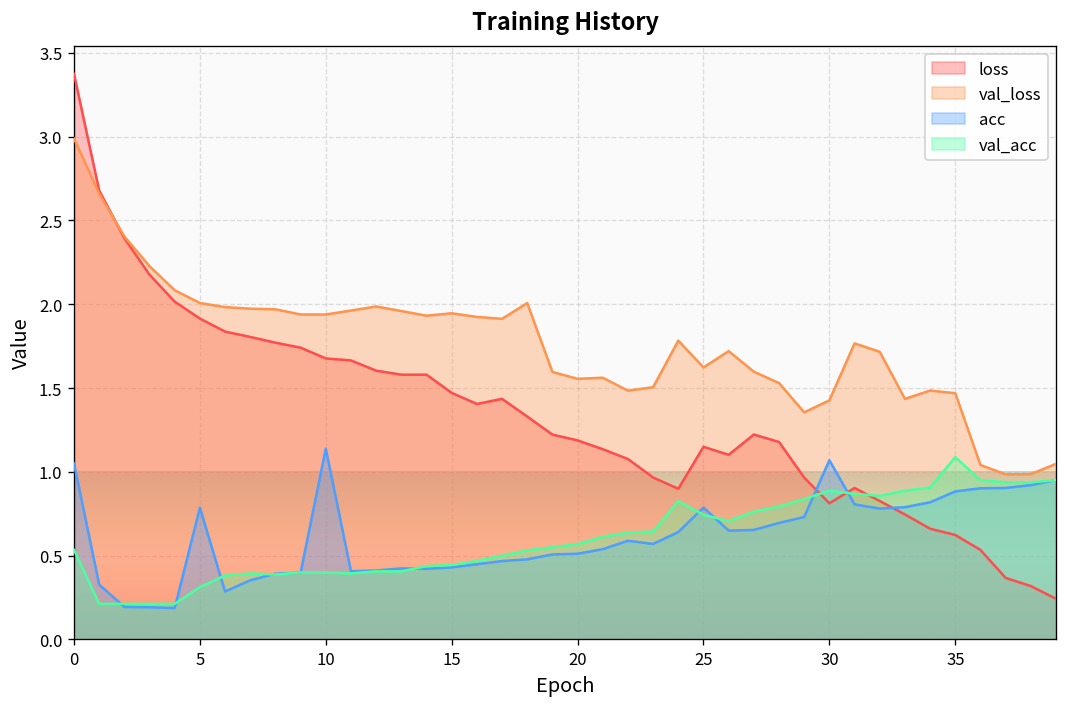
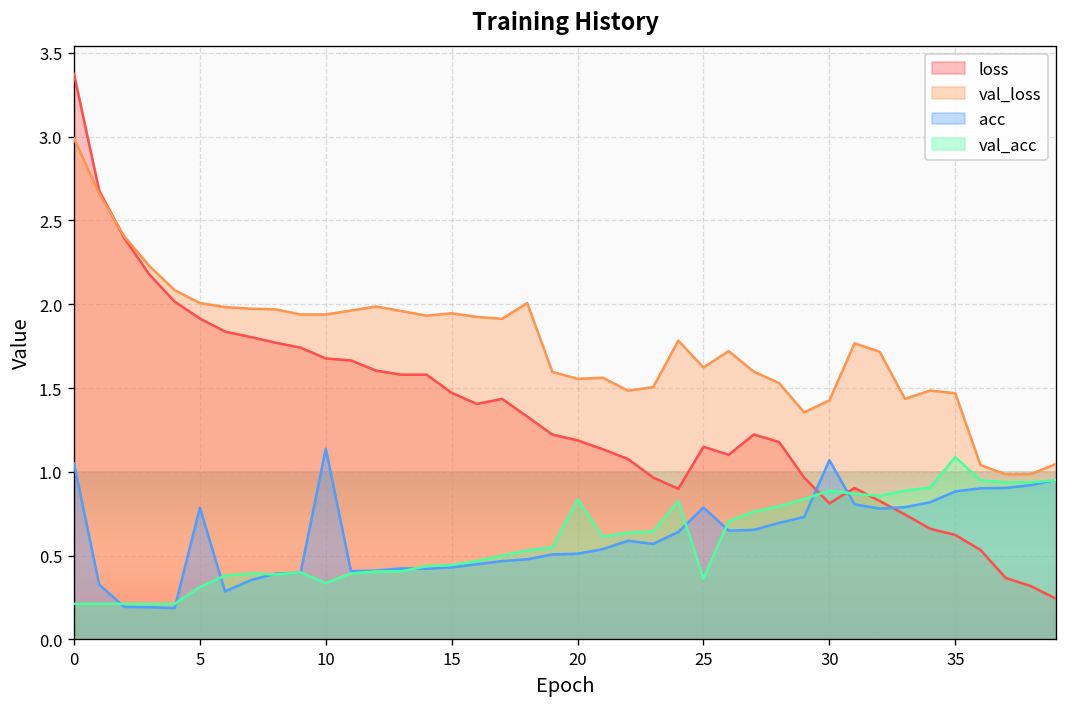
val_acc, 0: 0.53 -> 0.21
val_acc, 10: 0.40 -> 0.34
val_acc, 20: 0.57 -> 0.84
val_acc, 25: 0.74 -> 0.36
